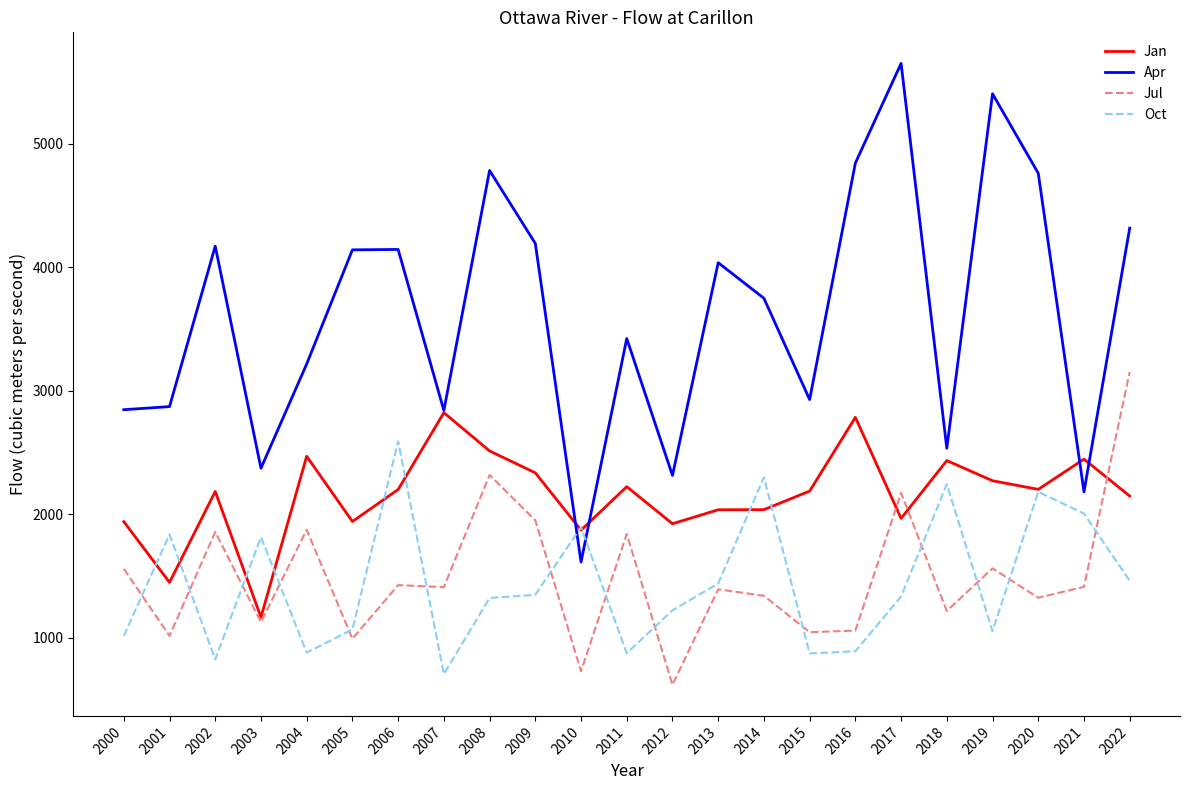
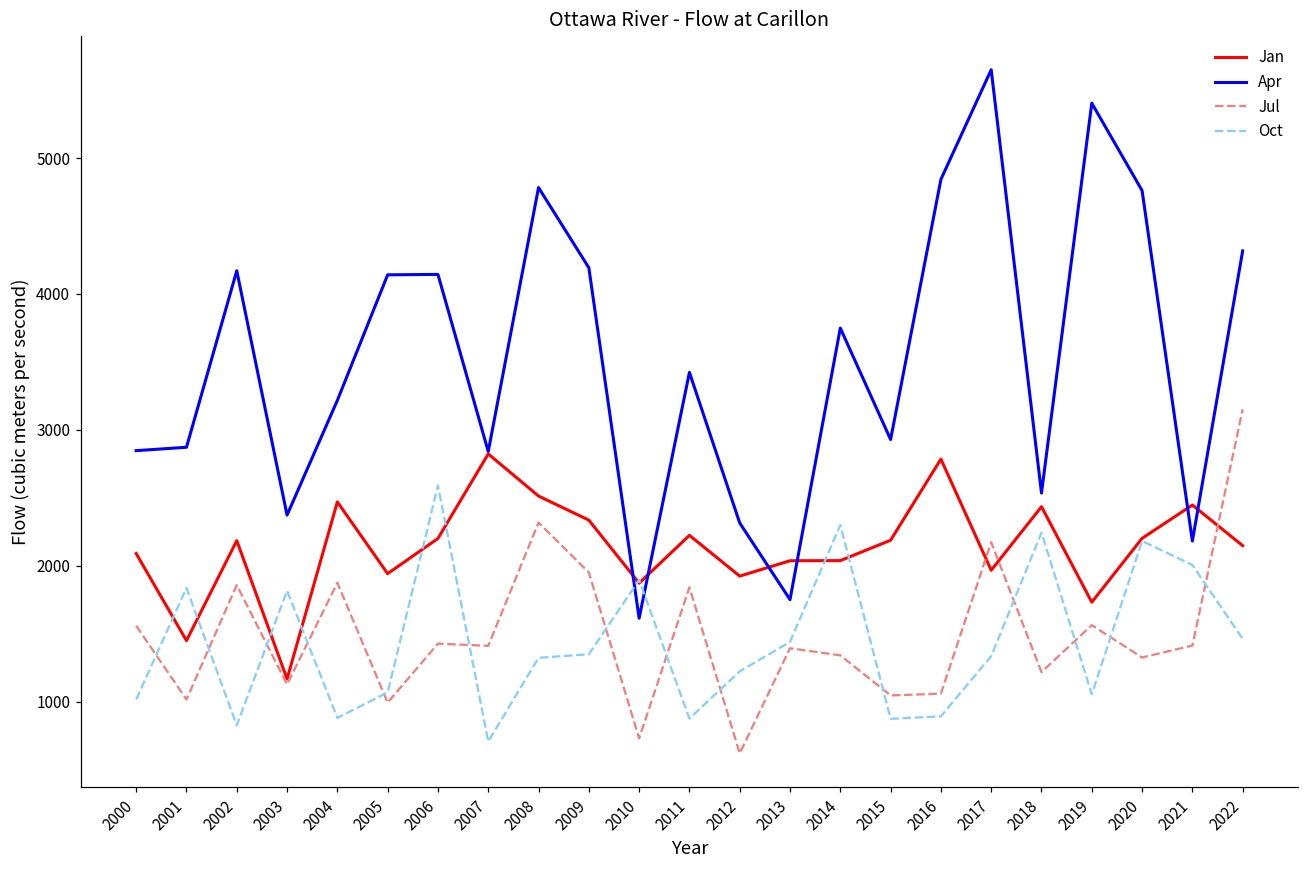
Jan, 2000: 1940 -> 2090
Apr, 2013: 4040 -> 1750
Jan, 2019: 2270 -> 1730
